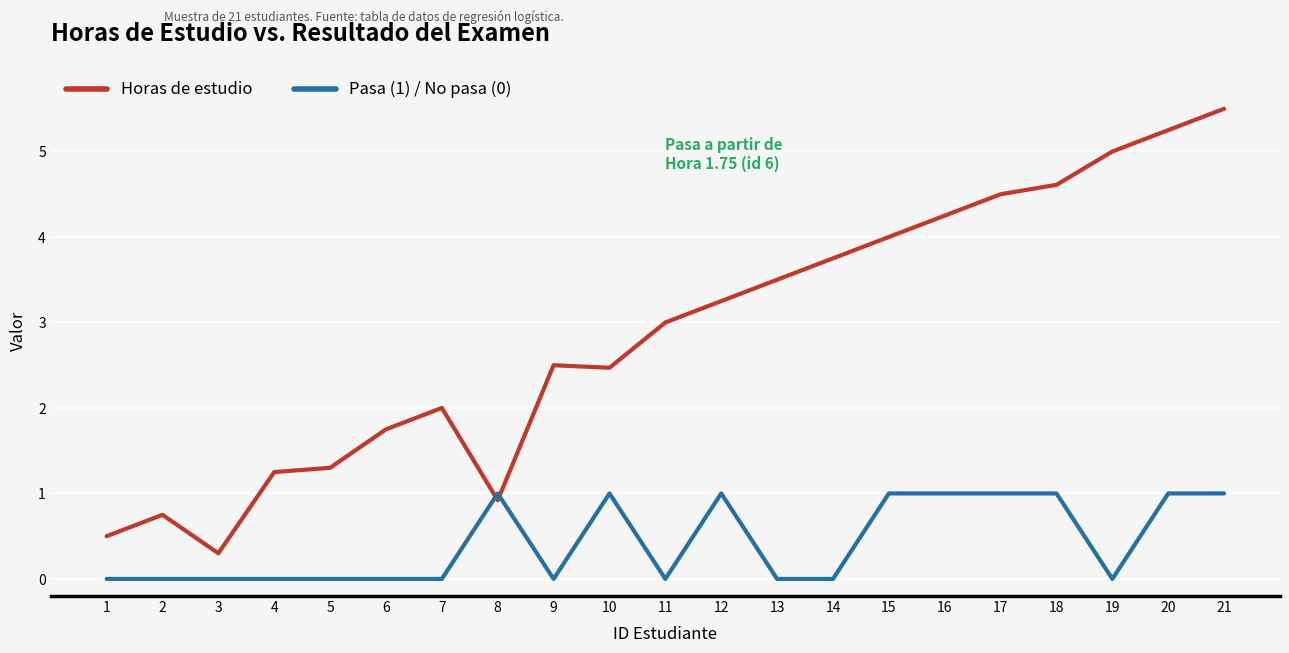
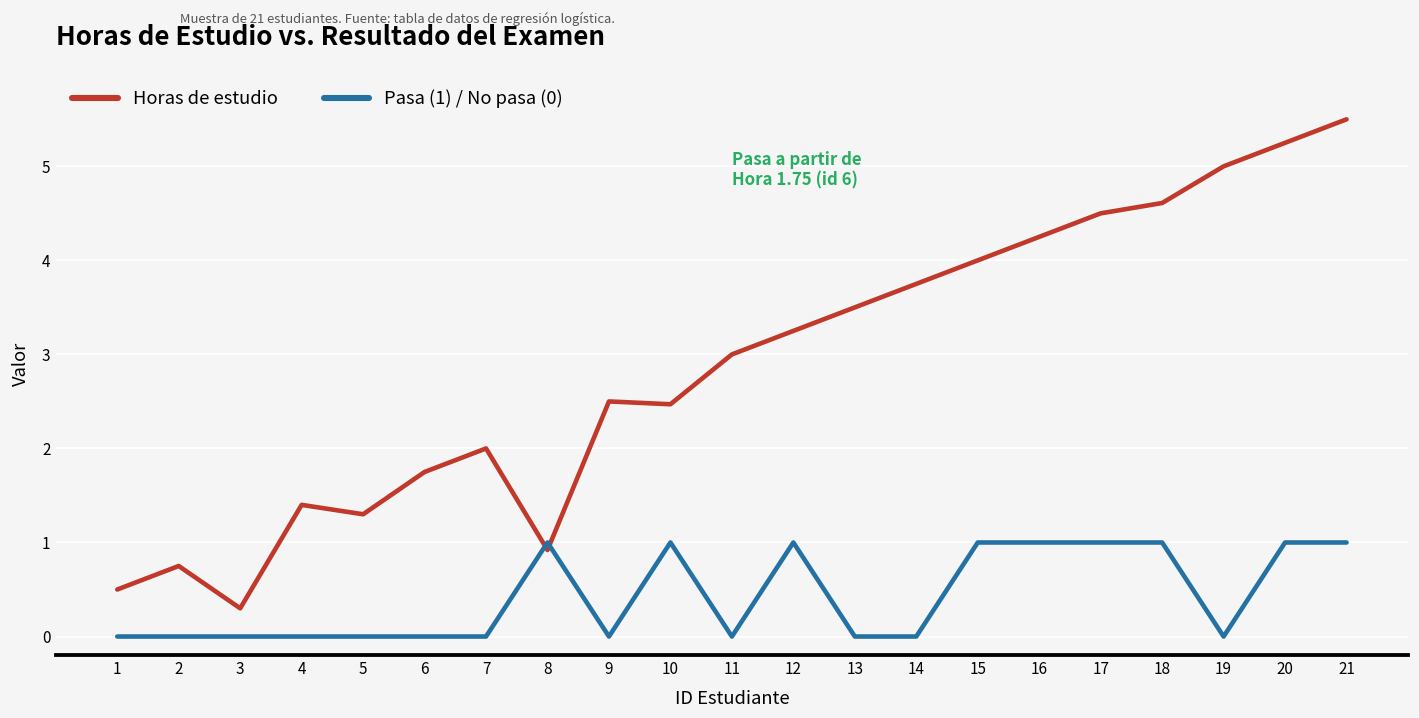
Horas de estudio, 4: 1.3 -> 1.4
